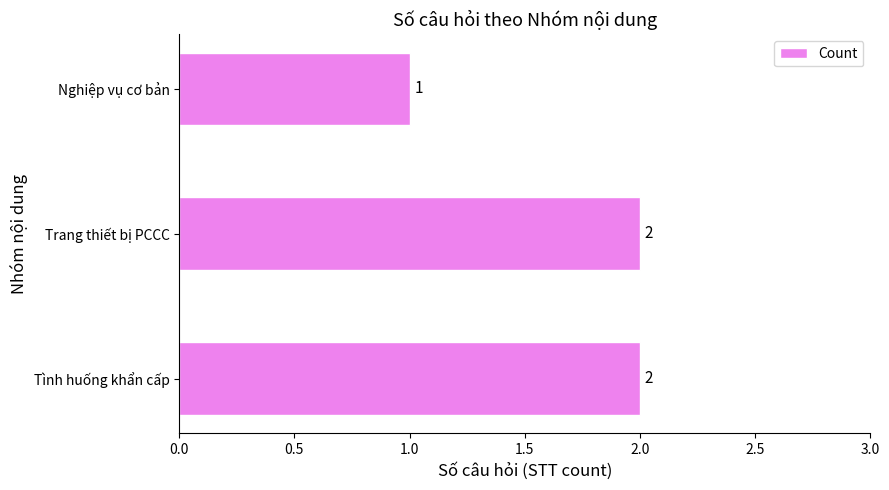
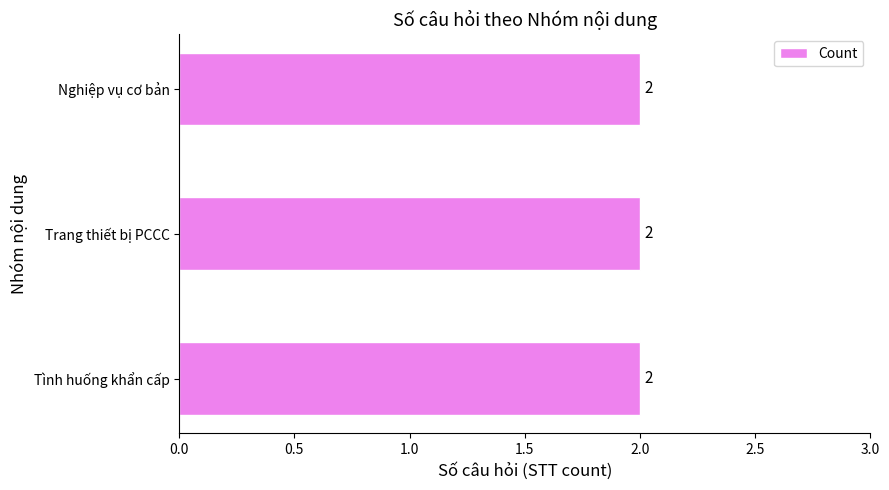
Nghiệp vụ cơ bản: 1 -> 2
